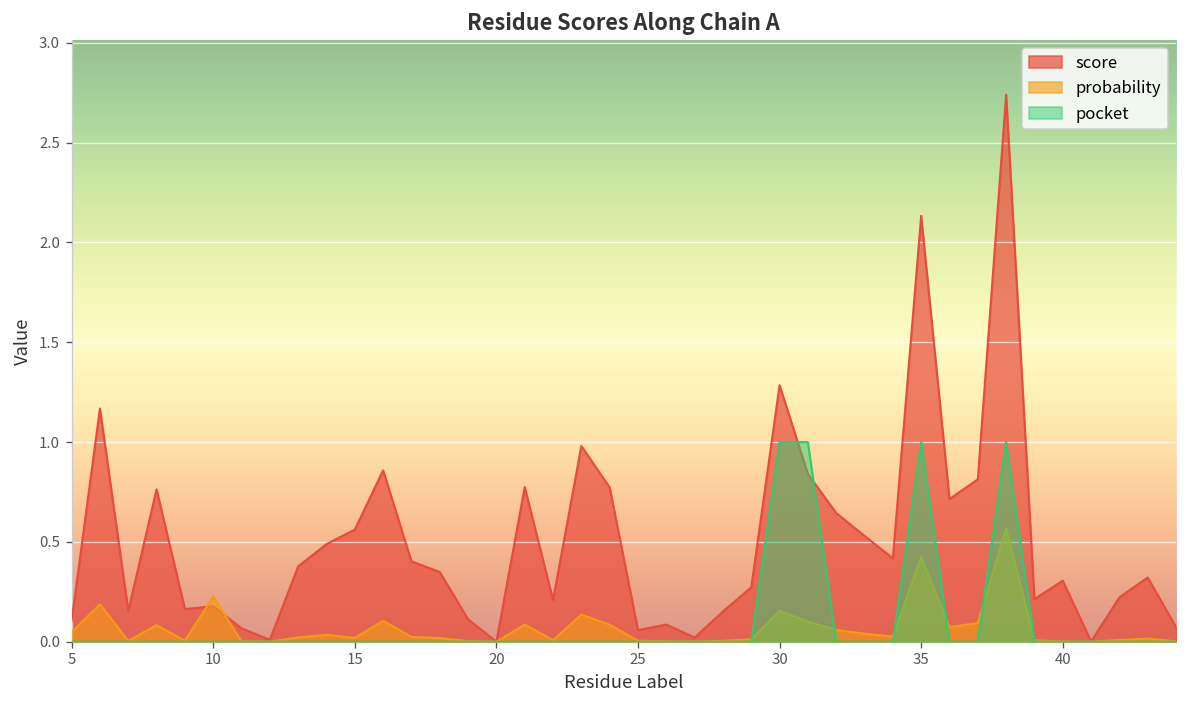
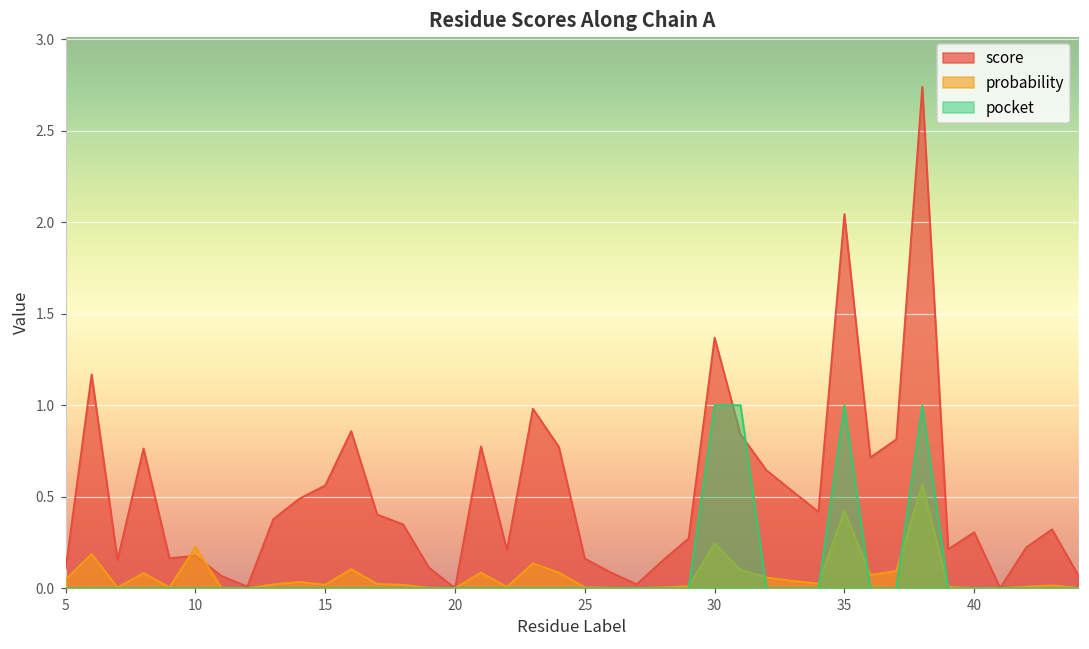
score, 25: 0.06 -> 0.16
score, 30: 1.28 -> 1.37
probability, 30: 0.16 -> 0.24
score, 35: 2.13 -> 2.04
